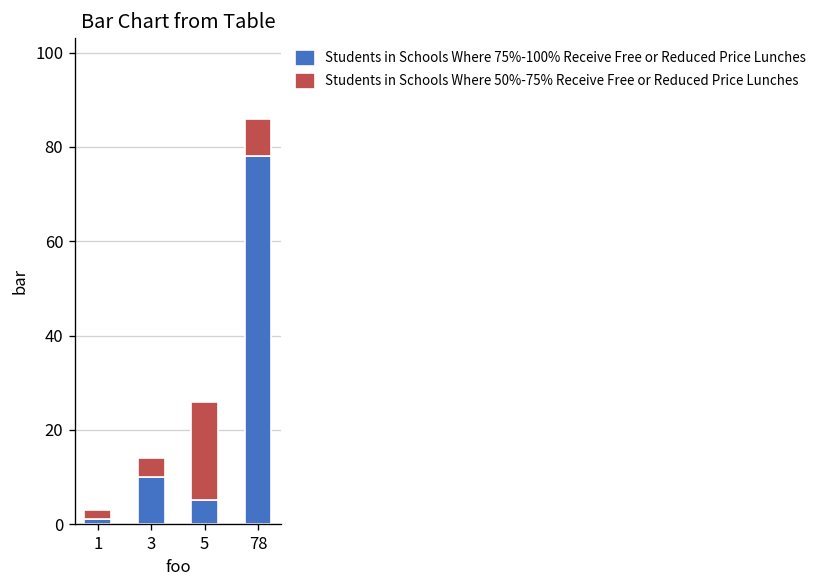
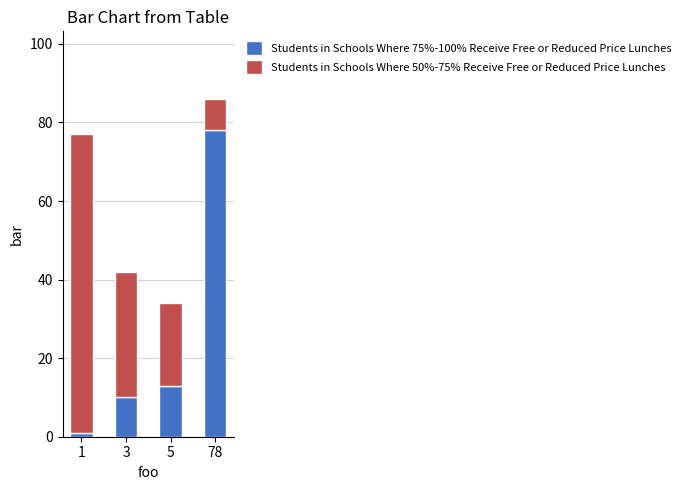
Students in Schools Where 50%-75% Receive Free or Reduced Price Lunches, 1: 2 -> 76
Students in Schools Where 50%-75% Receive Free or Reduced Price Lunches, 3: 4 -> 32
Students in Schools Where 75%-100% Receive Free or Reduced Price Lunches, 5: 5 -> 13
